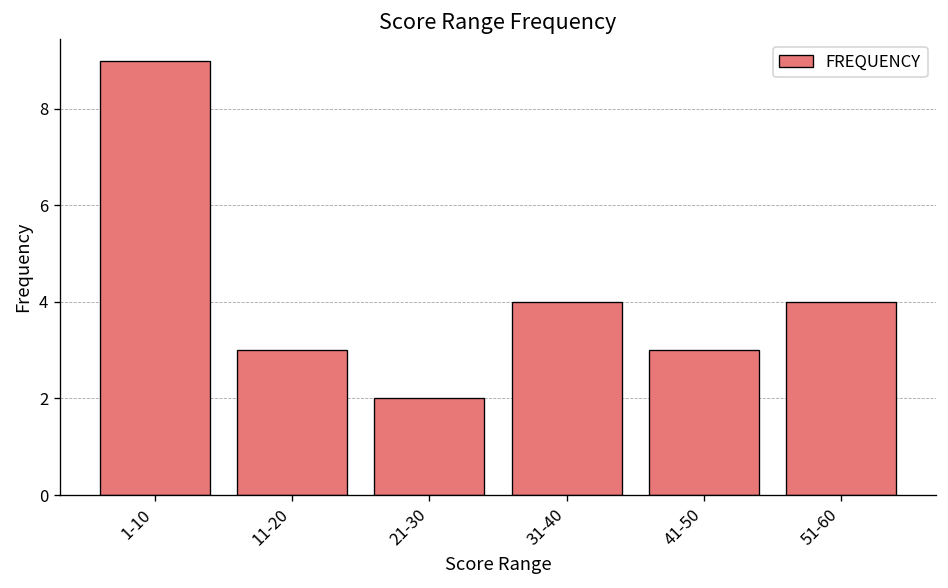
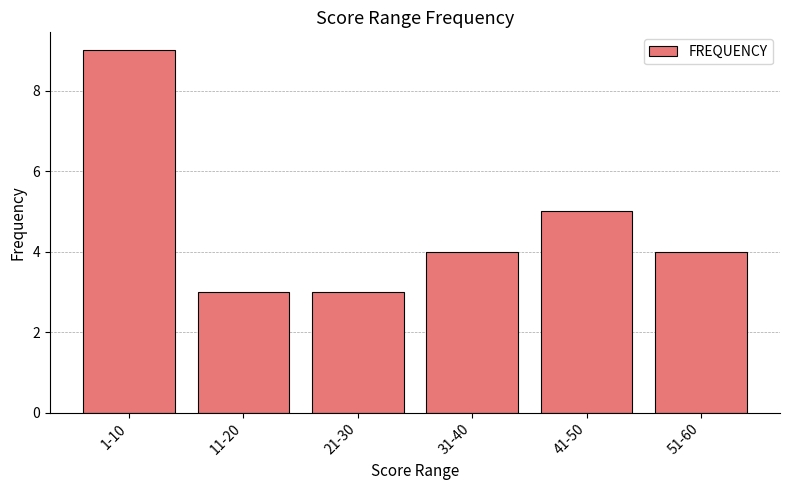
21-30: 2 -> 3
41-50: 3 -> 5
